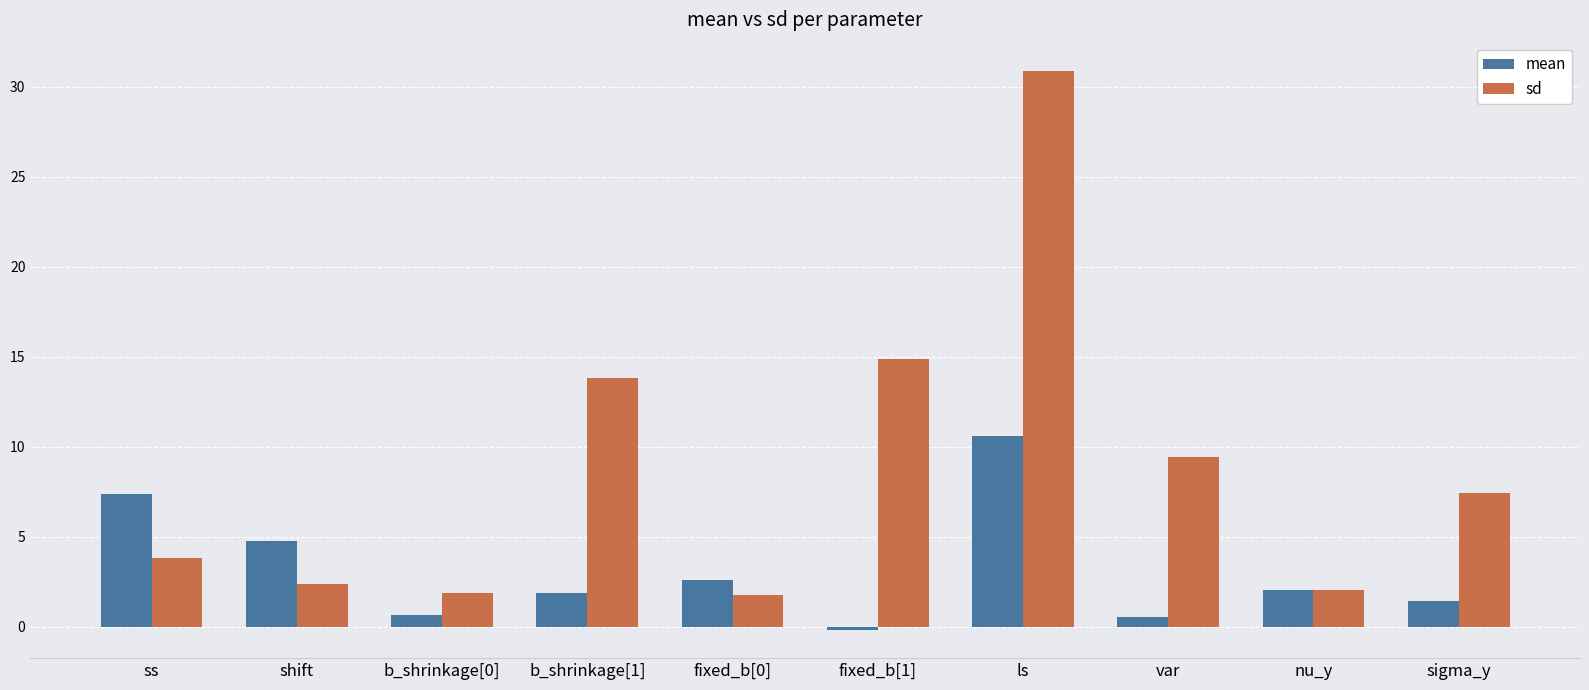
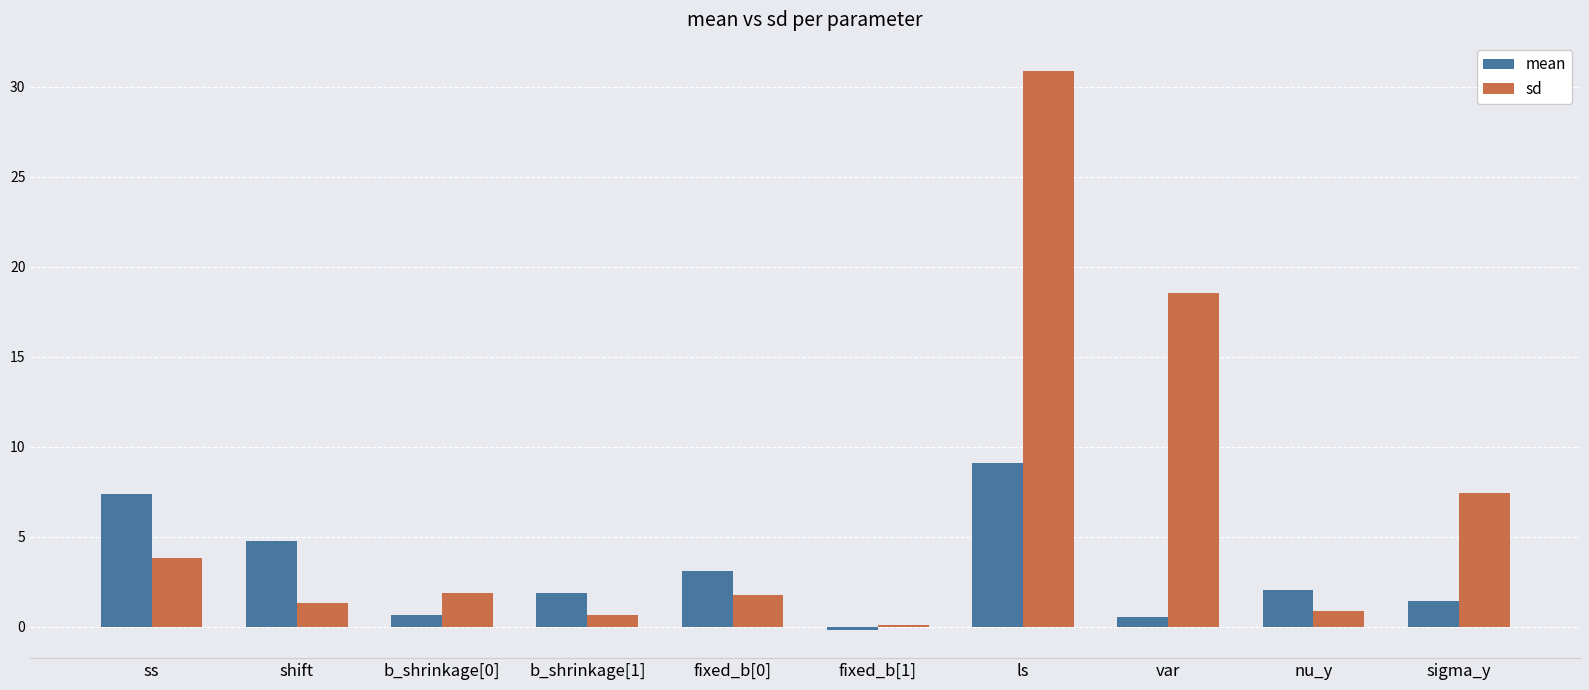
sd, shift: 2.4 -> 1.3
sd, b_shrinkage[1]: 13.8 -> 0.7
mean, fixed_b[0]: 2.6 -> 3.1
sd, fixed_b[1]: 14.9 -> 0.1
mean, ls: 10.6 -> 9.1
sd, var: 9.4 -> 18.5
sd, nu_y: 2.1 -> 0.9
